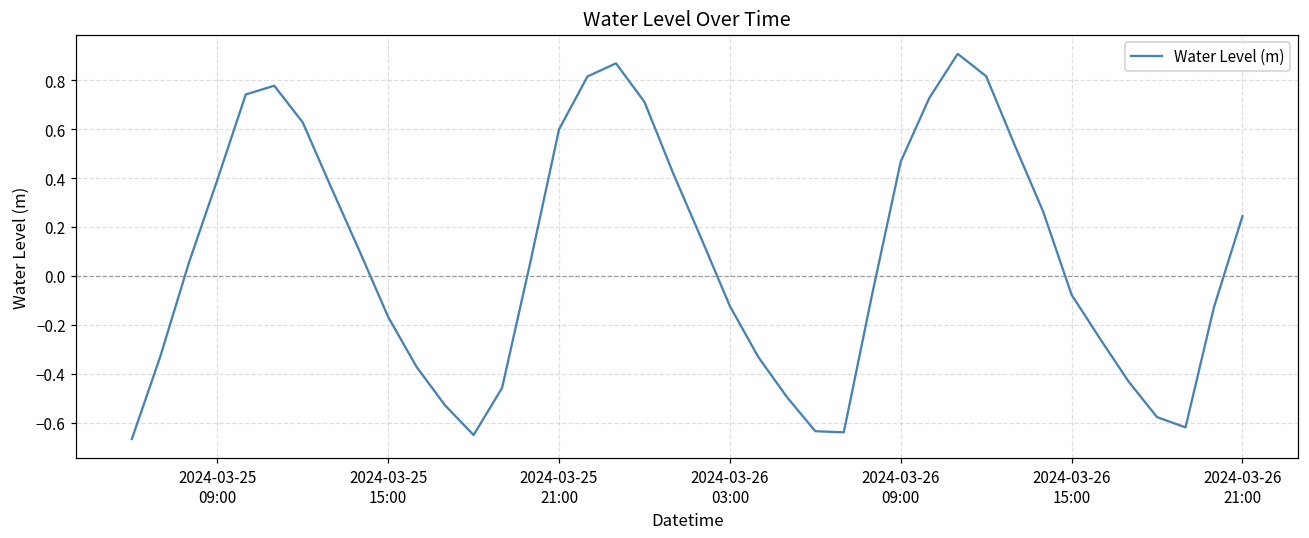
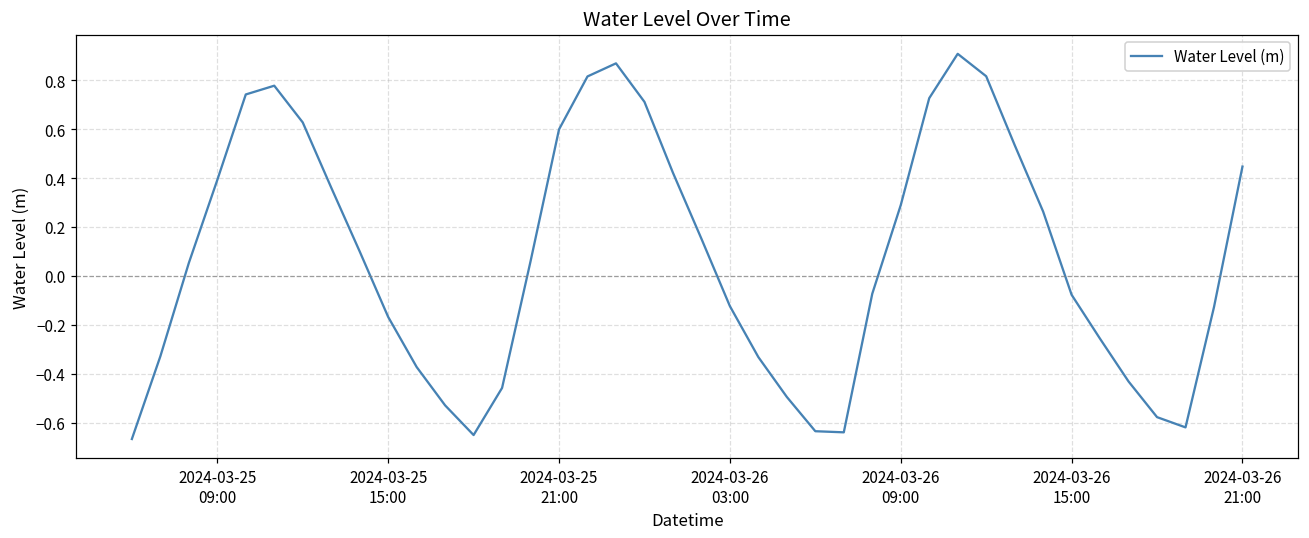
2024-03-26 09:00: 0.47 -> 0.29
2024-03-26 21:00: 0.24 -> 0.45
